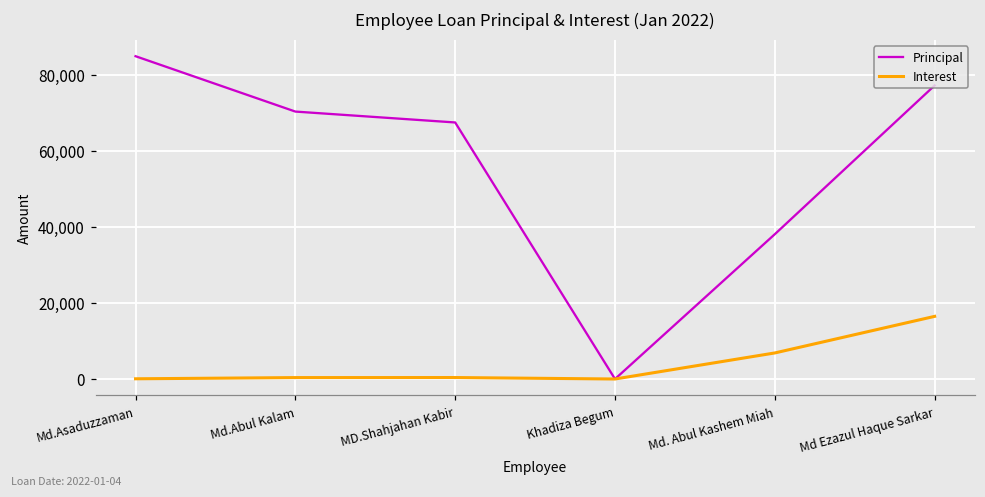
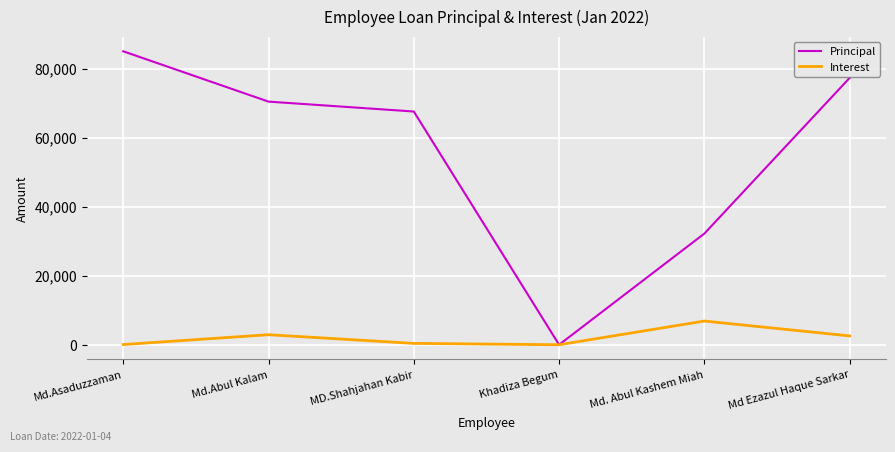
Interest, Md.Abul Kalam: 0 -> 3,000
Principal, Md. Abul Kashem Miah: 38,000 -> 32,000
Interest, Md Ezazul Haque Sarkar: 16,000 -> 3,000
